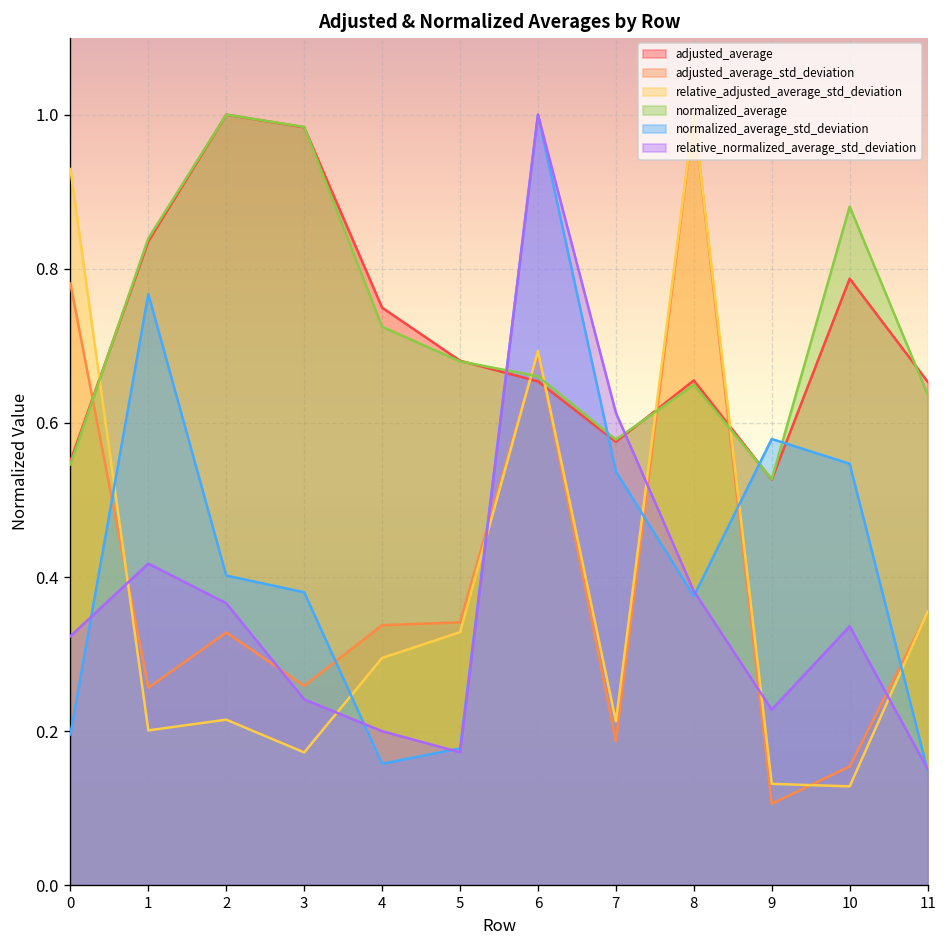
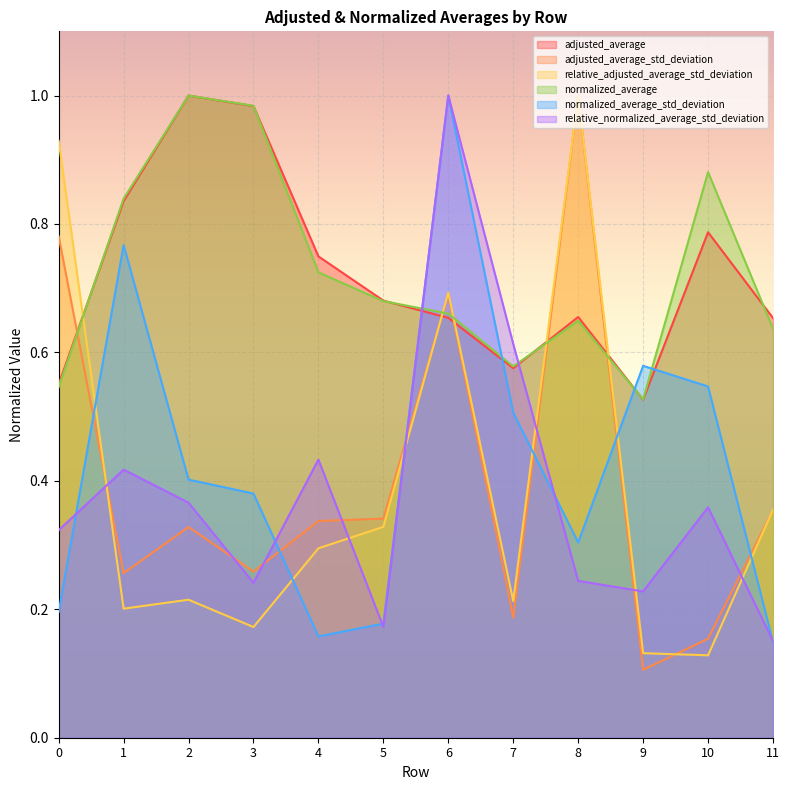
relative_normalized_average_std_deviation, 4: 0.20 -> 0.43
normalized_average_std_deviation, 7: 0.54 -> 0.51
normalized_average_std_deviation, 8: 0.38 -> 0.30
relative_normalized_average_std_deviation, 8: 0.38 -> 0.24
relative_normalized_average_std_deviation, 10: 0.34 -> 0.36
